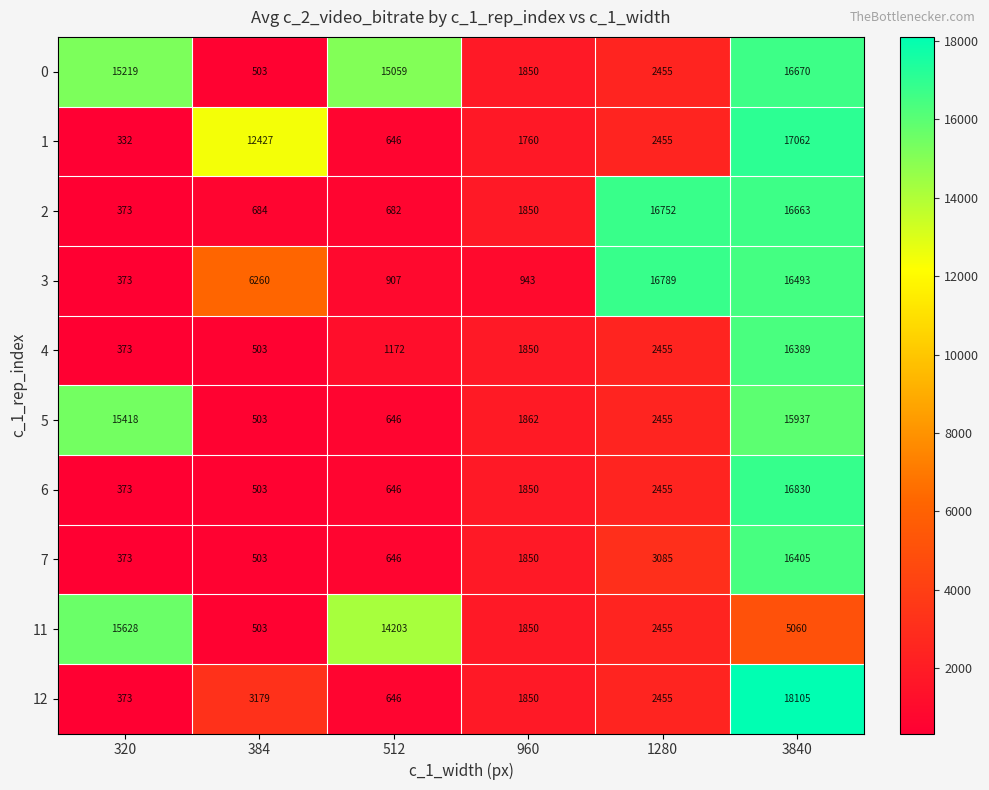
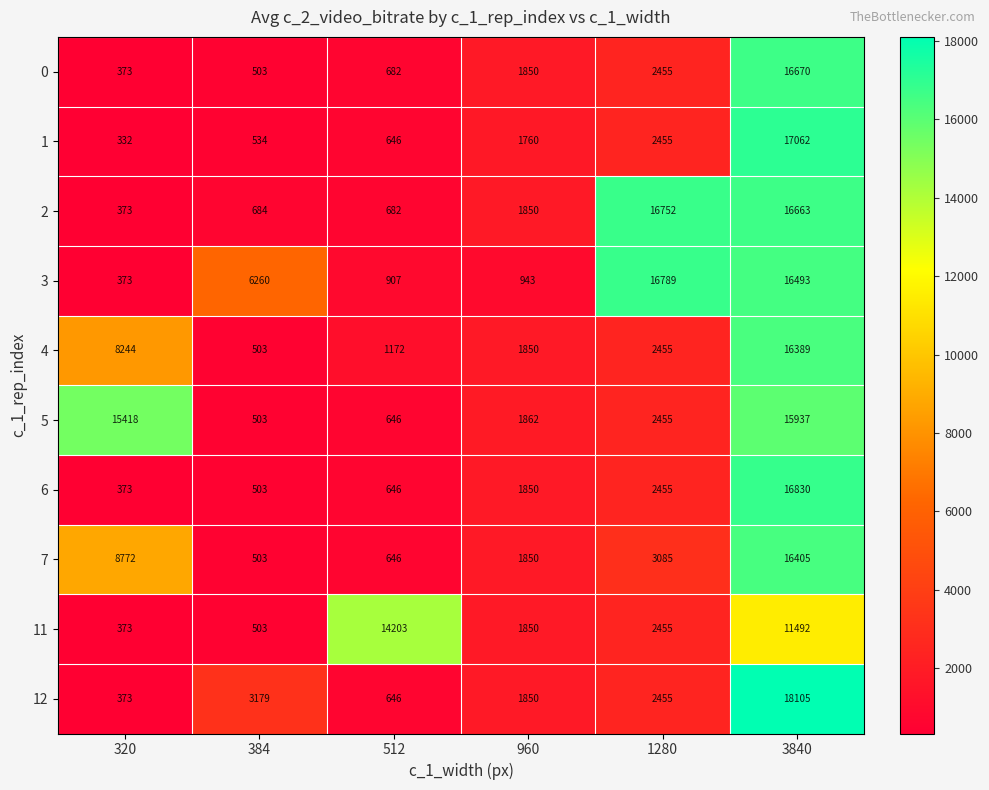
0, 320: 15219 -> 373
0, 512: 15059 -> 682
1, 384: 12427 -> 534
4, 320: 373 -> 8244
7, 320: 373 -> 8772
11, 320: 15628 -> 373
11, 3840: 5060 -> 11492
